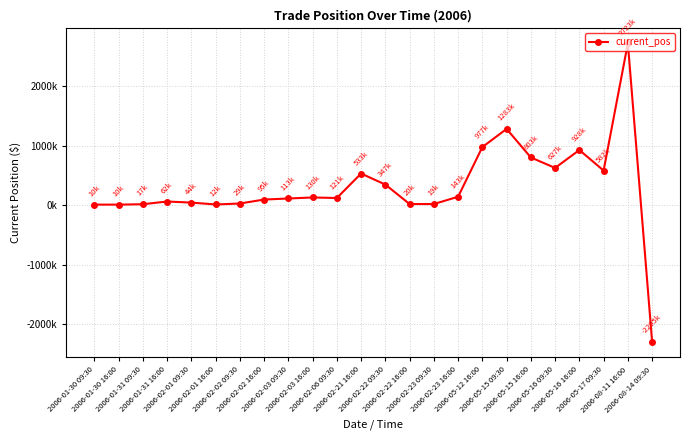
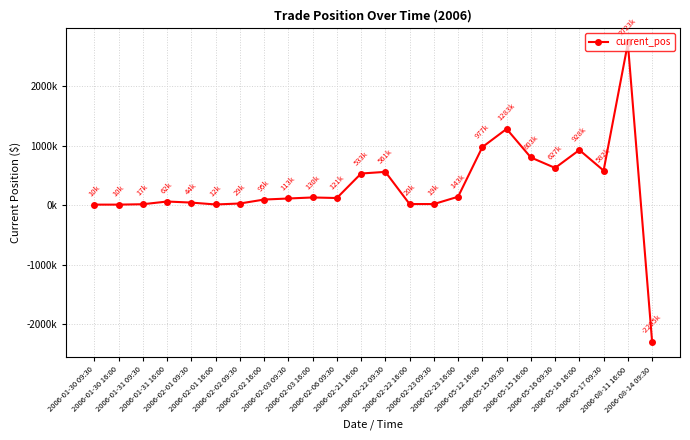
2006-02-22 09:30: 347k -> 561k
